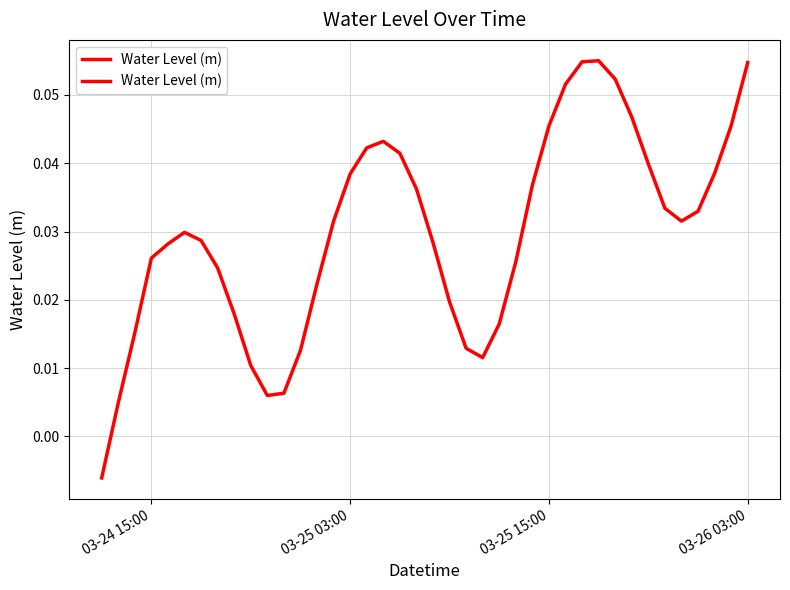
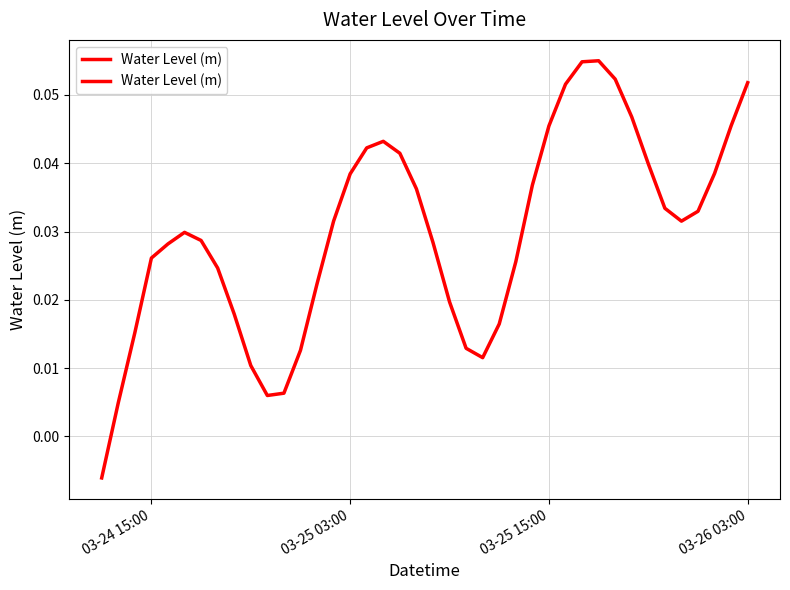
03-26 03:00: 0.055 -> 0.052
